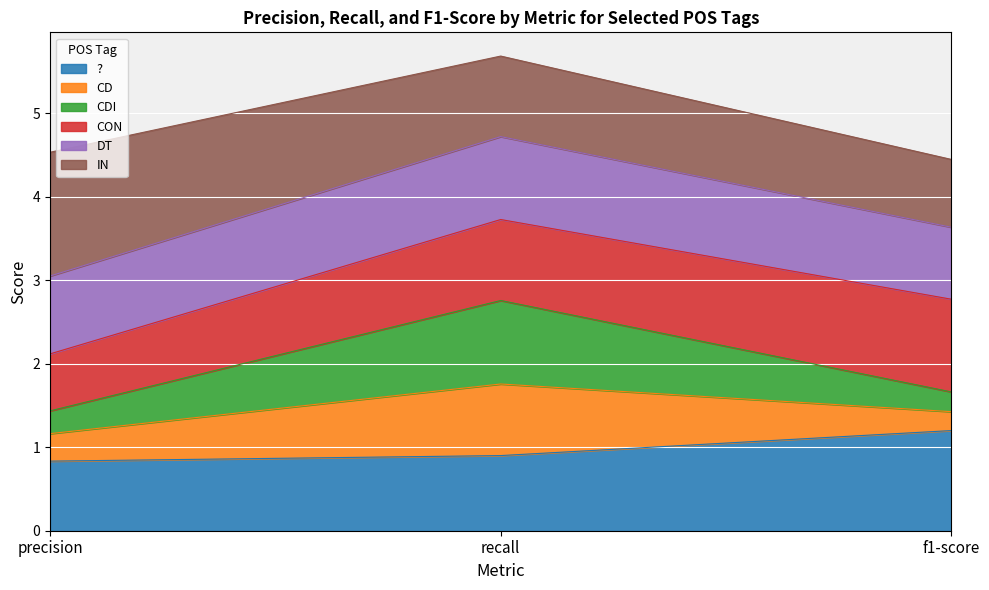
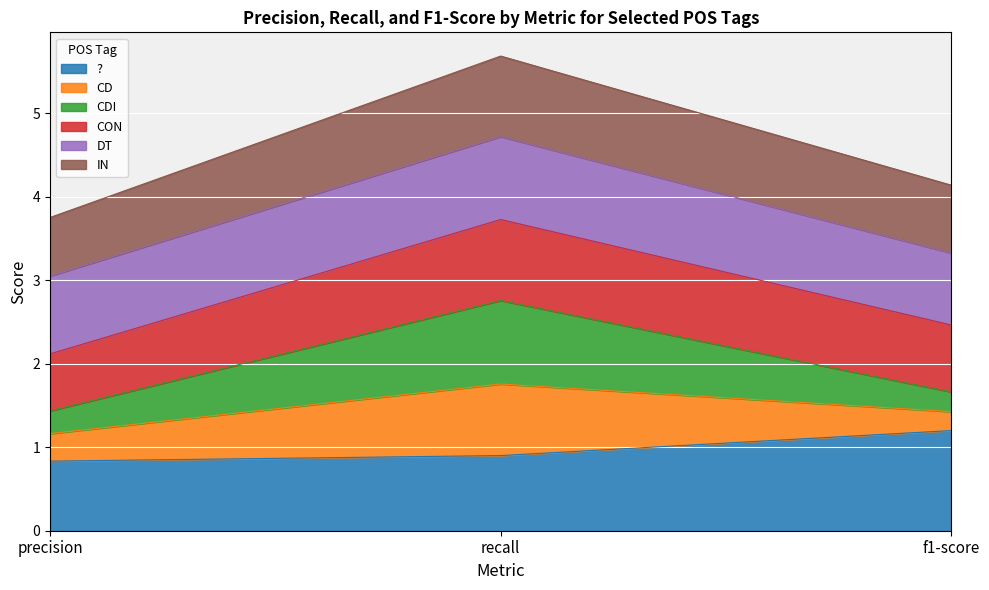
IN, precision: 1.5 -> 0.7
CON, f1-score: 1.1 -> 0.8
